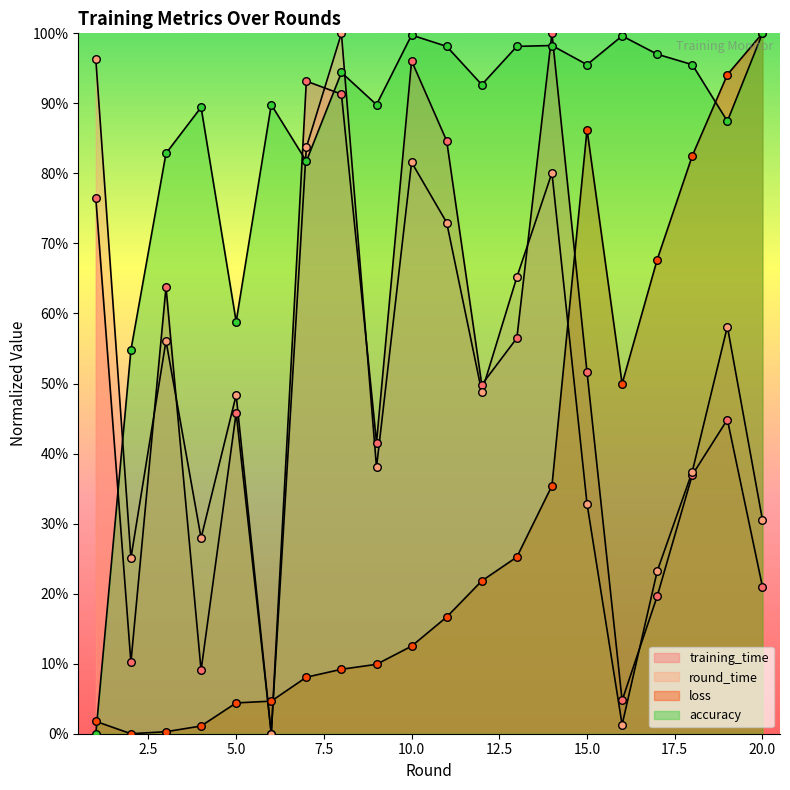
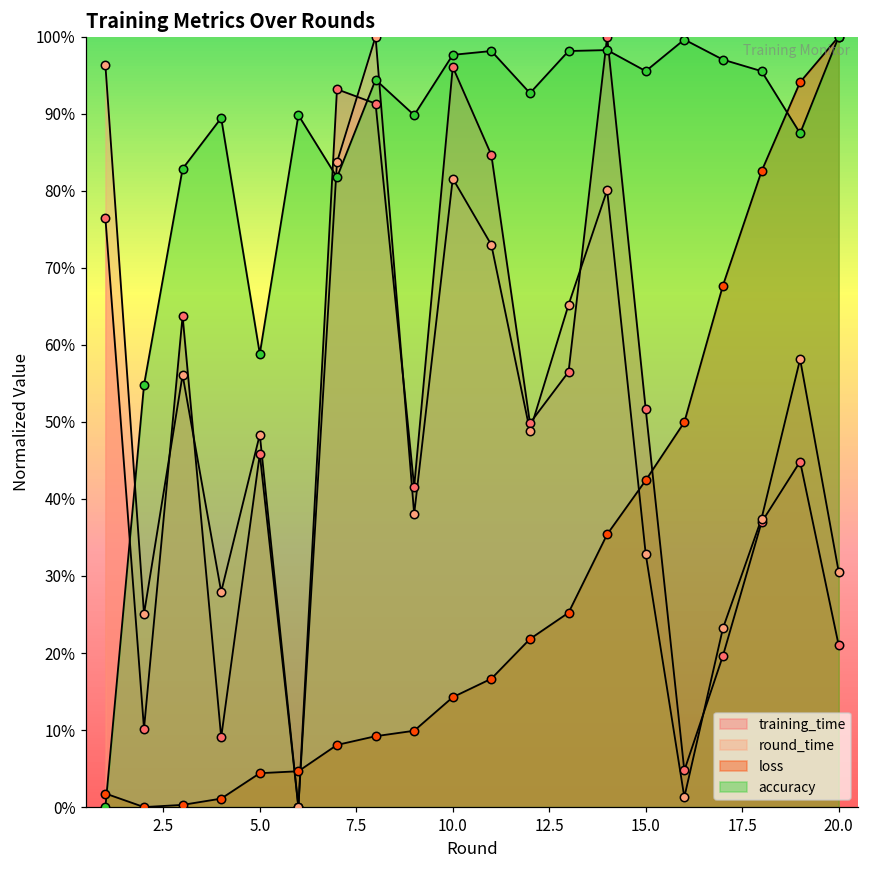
loss, 10.0: 13% -> 14%
accuracy, 10.0: 100% -> 98%
loss, 15.0: 86% -> 42%
